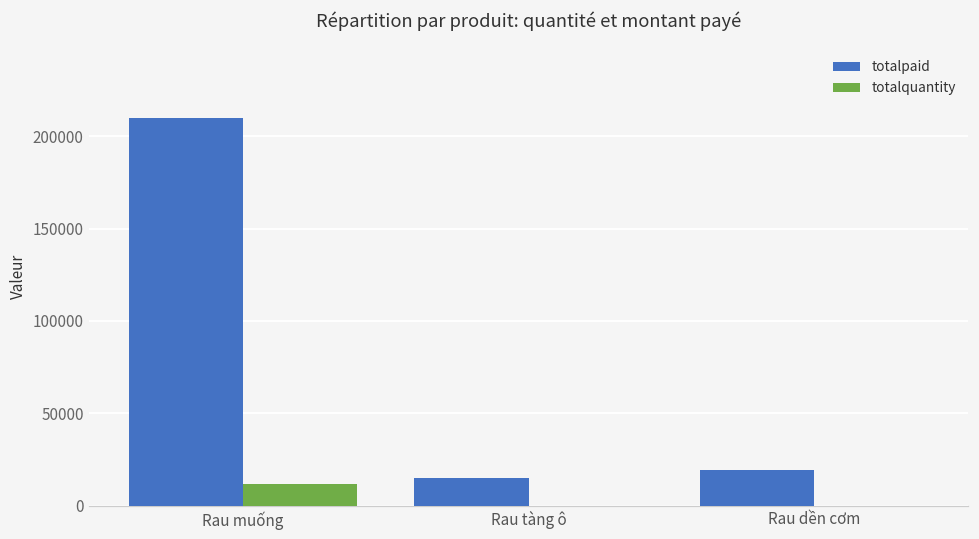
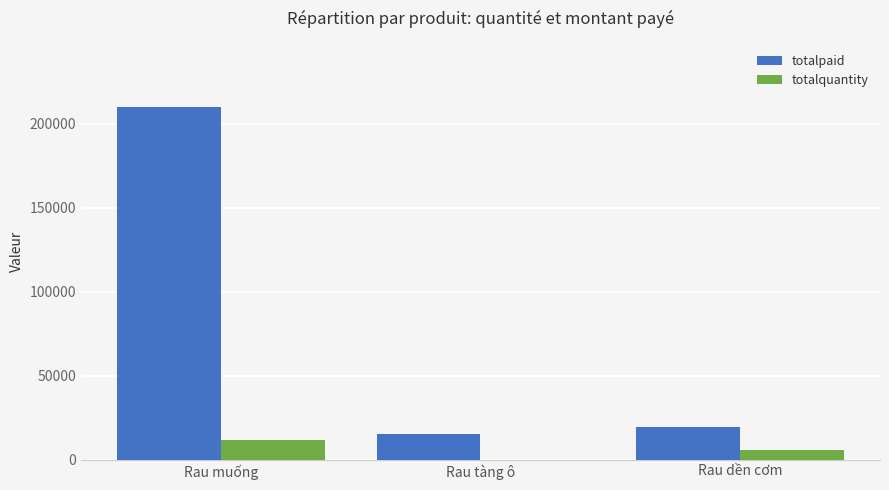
totalquantity, Rau dền cơm: 0 -> 6000
